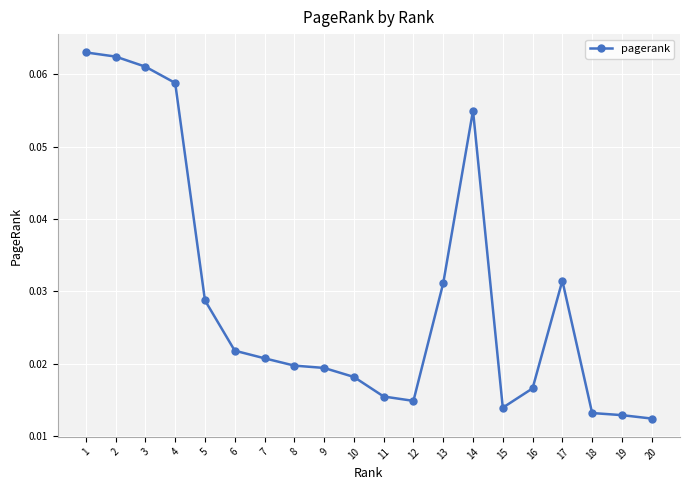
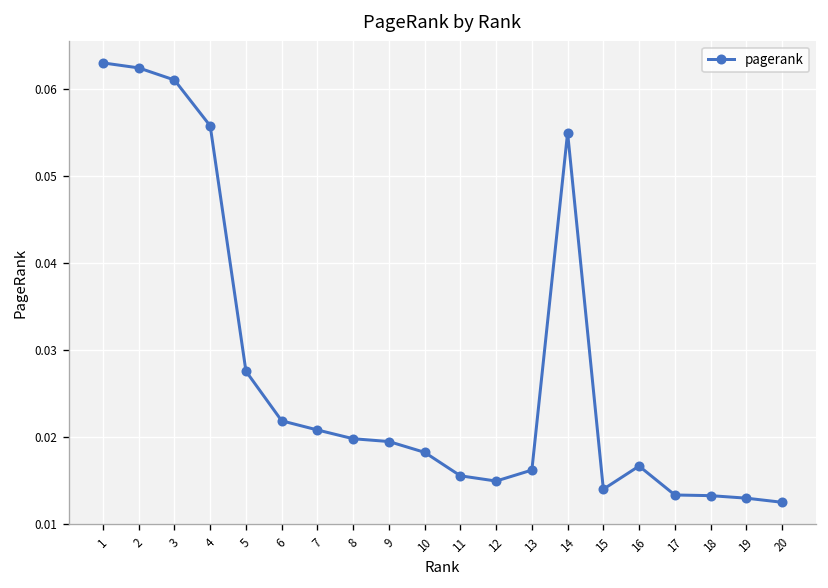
4: 0.059 -> 0.056
5: 0.029 -> 0.028
13: 0.031 -> 0.016
17: 0.031 -> 0.013
